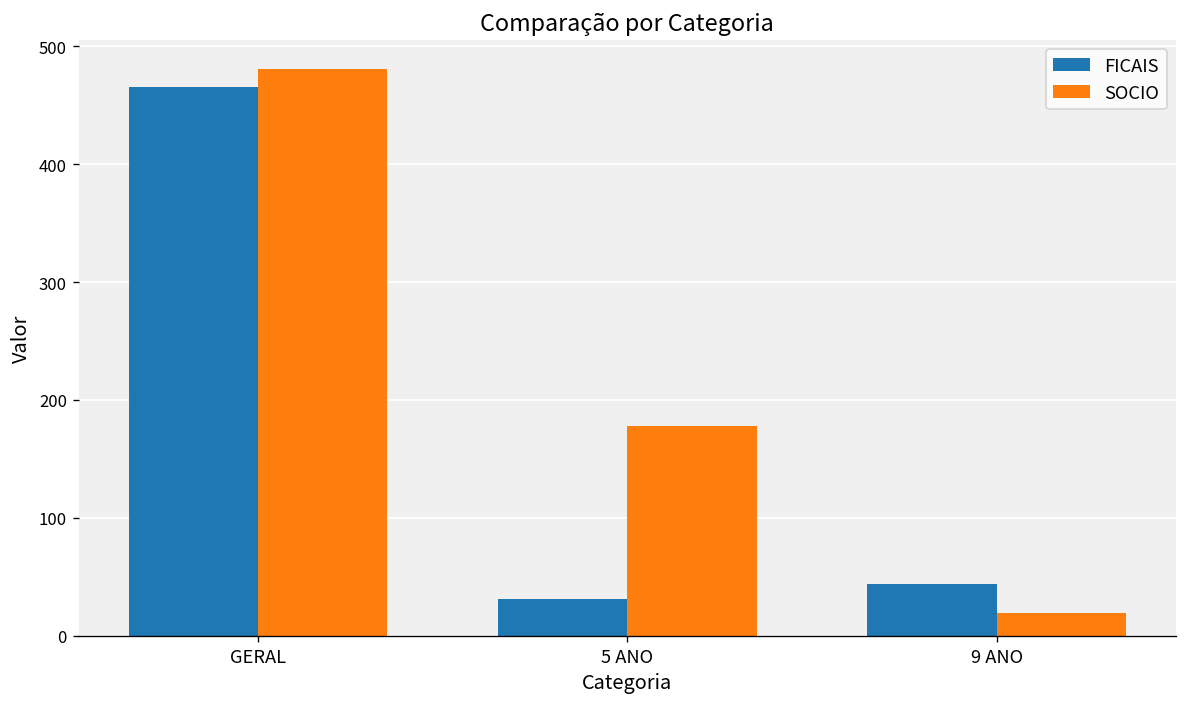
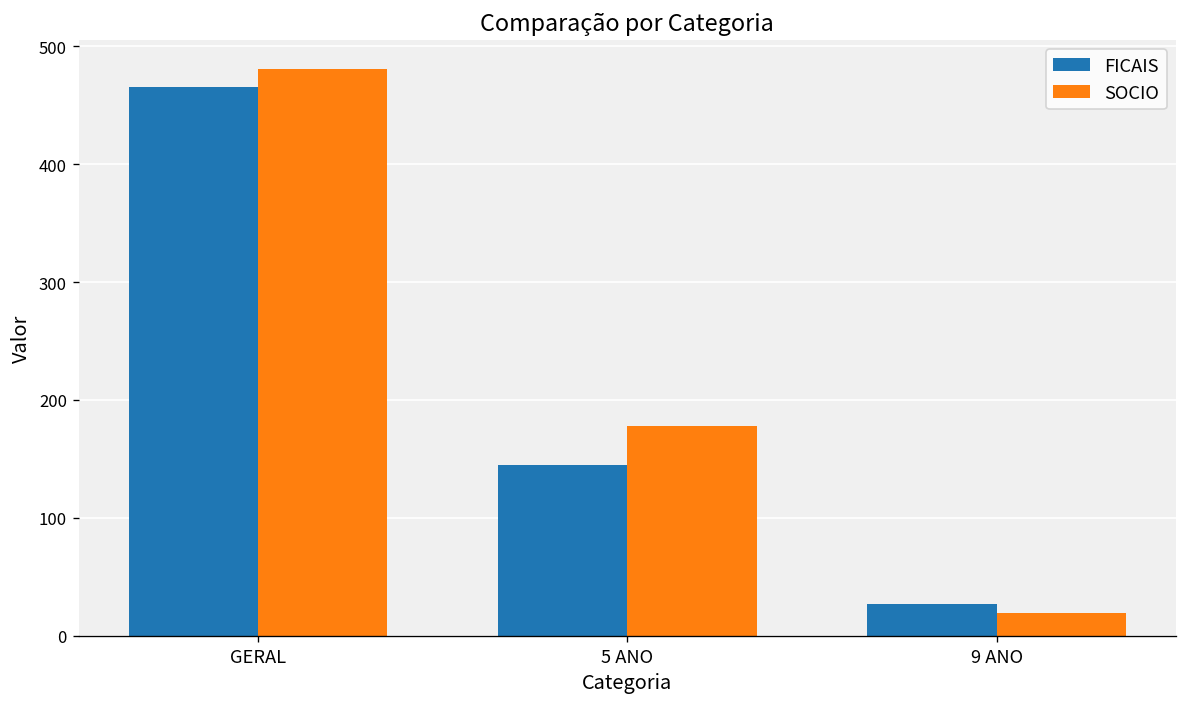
FICAIS, 5 ANO: 30 -> 150
FICAIS, 9 ANO: 40 -> 30
